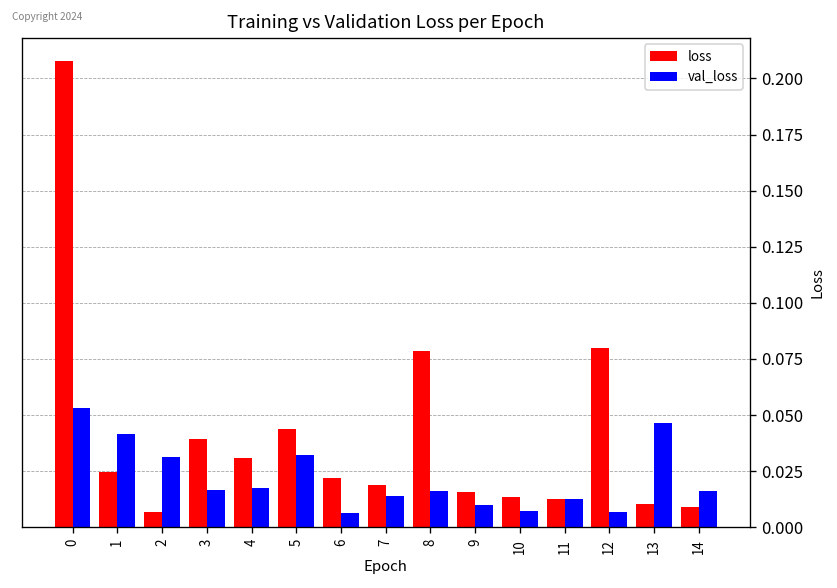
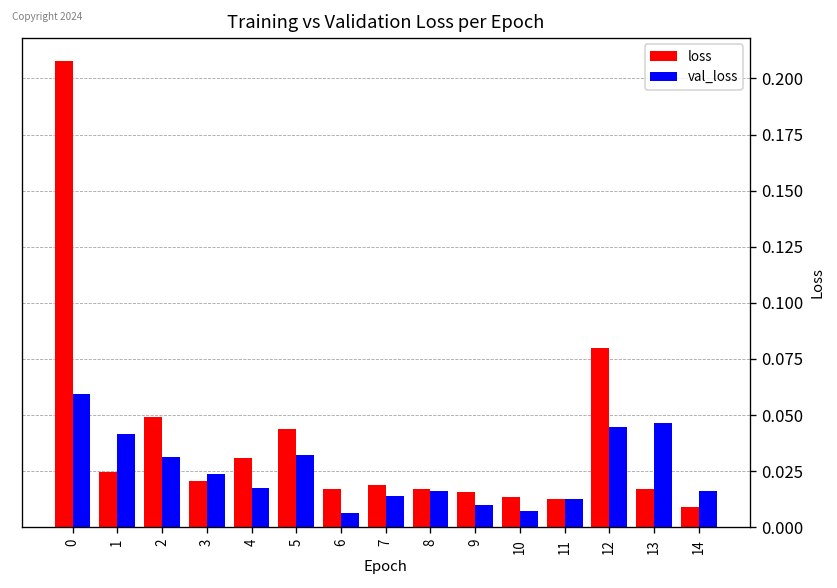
val_loss, 0: 0.053 -> 0.059
loss, 2: 0.007 -> 0.049
loss, 3: 0.039 -> 0.020
val_loss, 3: 0.017 -> 0.024
loss, 6: 0.022 -> 0.017
loss, 8: 0.079 -> 0.017
val_loss, 12: 0.007 -> 0.044
loss, 13: 0.010 -> 0.017
